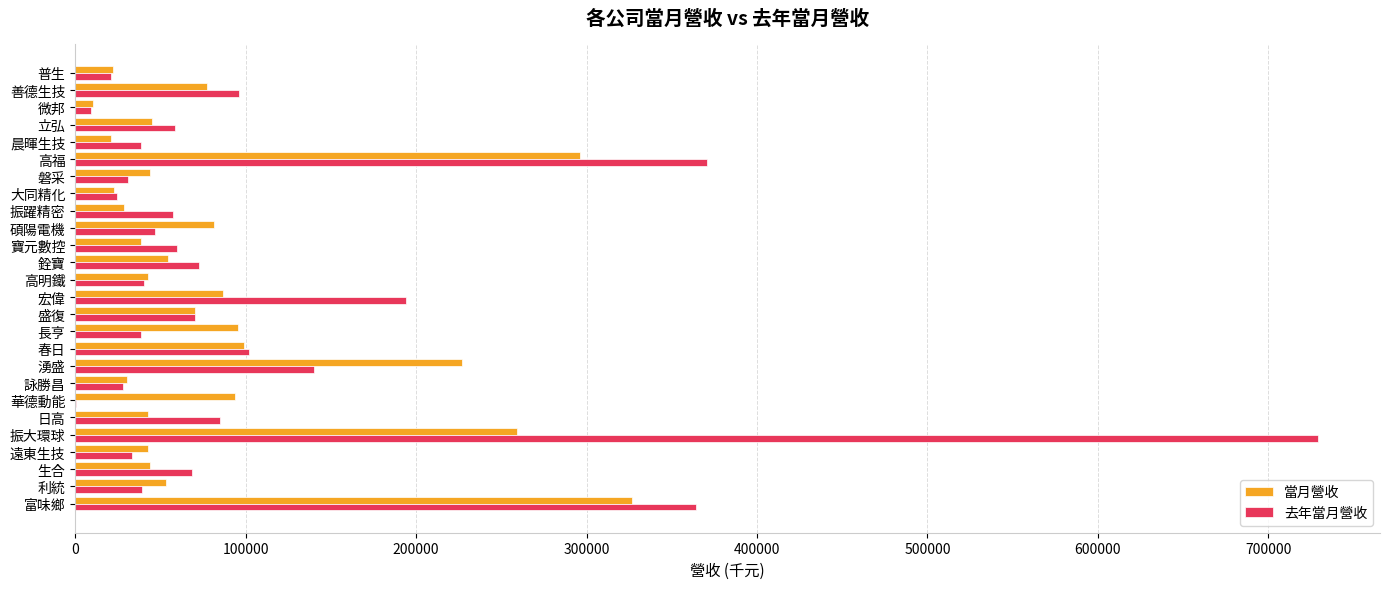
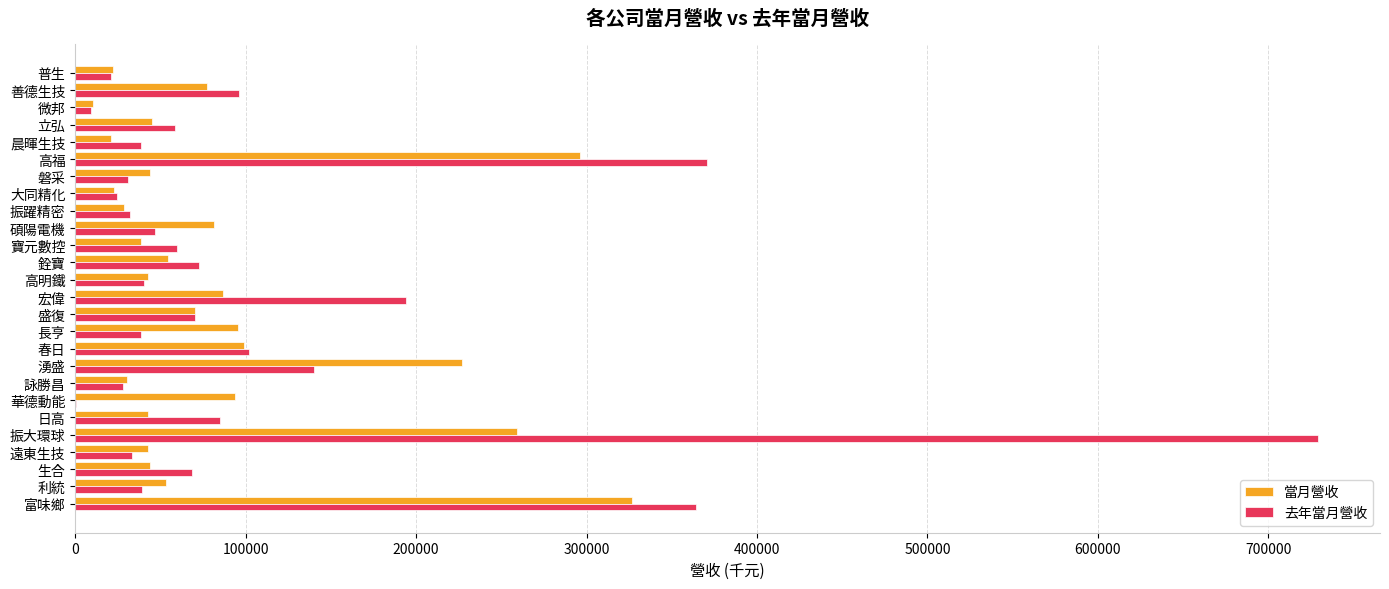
去年當月營收, 振躍精密: 57000 -> 32000
